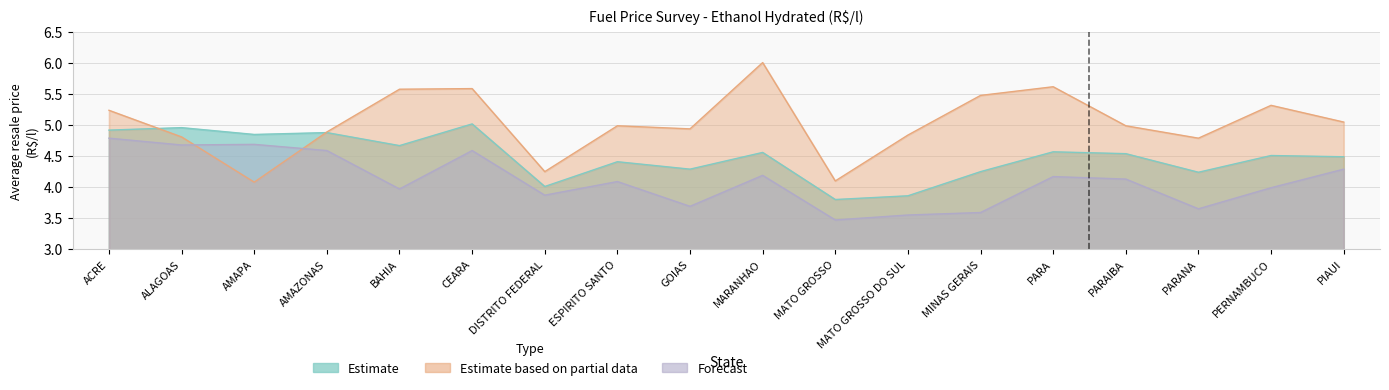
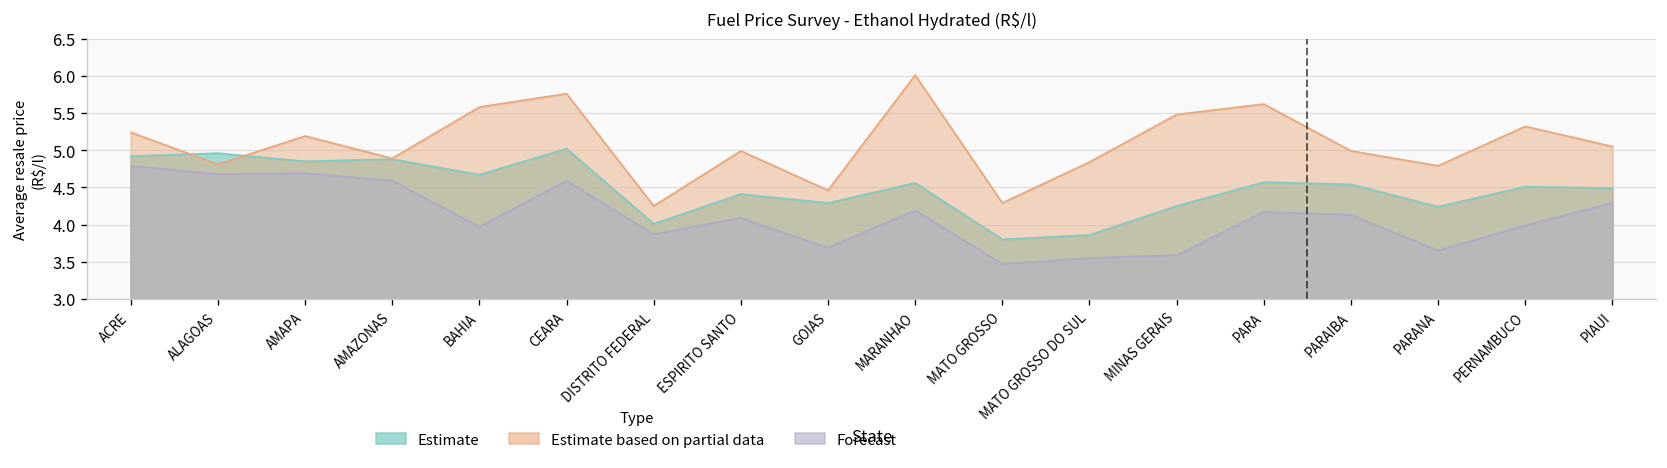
Estimate based on partial data, AMAPA: 4.1 -> 5.2
Estimate based on partial data, CEARA: 5.6 -> 5.8
Estimate based on partial data, GOIAS: 4.9 -> 4.5
Estimate based on partial data, MATO GROSSO: 4.1 -> 4.3
